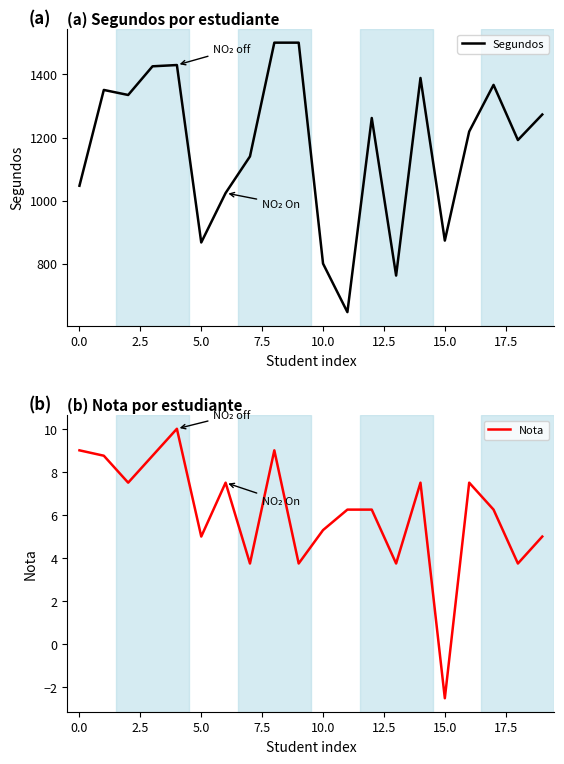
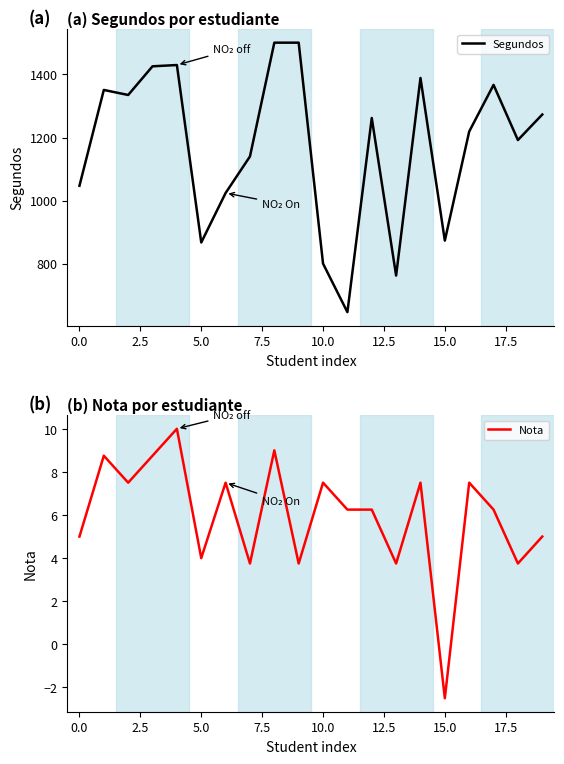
(b) Nota por estudiante, 0.0: 9 -> 5
(b) Nota por estudiante, 5.0: 5 -> 4
(b) Nota por estudiante, 10.0: 5.3 -> 7.5
